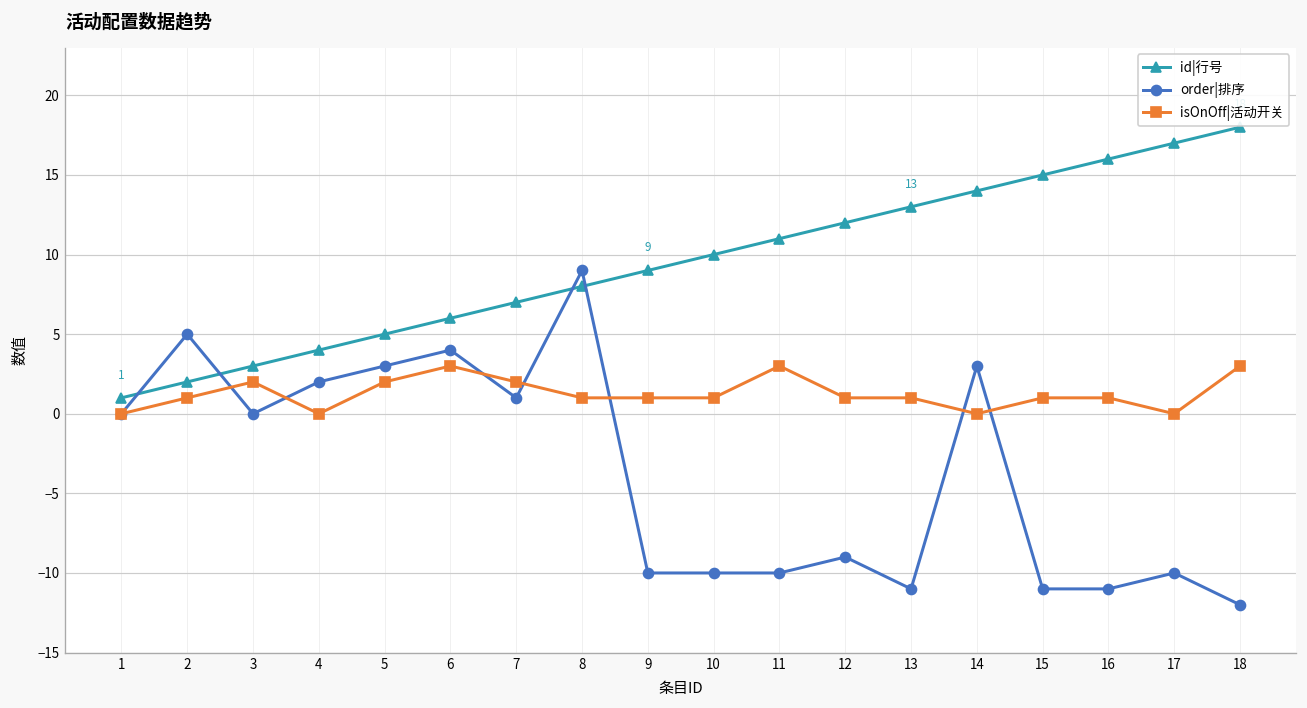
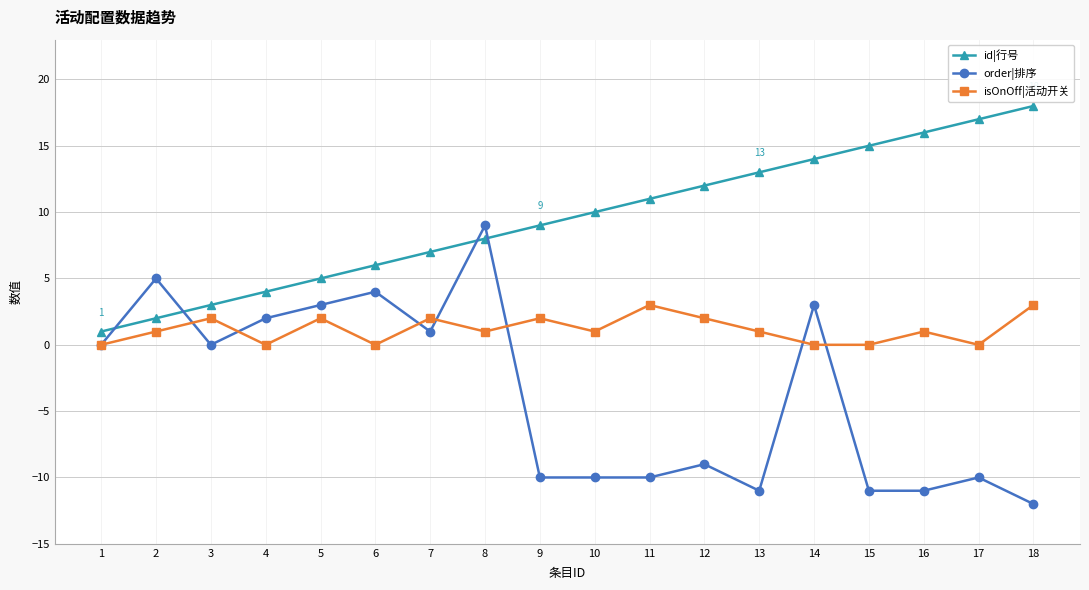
isOnOff|活动开关, 6: 3 -> 0
isOnOff|活动开关, 9: 1 -> 2
isOnOff|活动开关, 12: 1 -> 2
isOnOff|活动开关, 15: 1 -> 0
